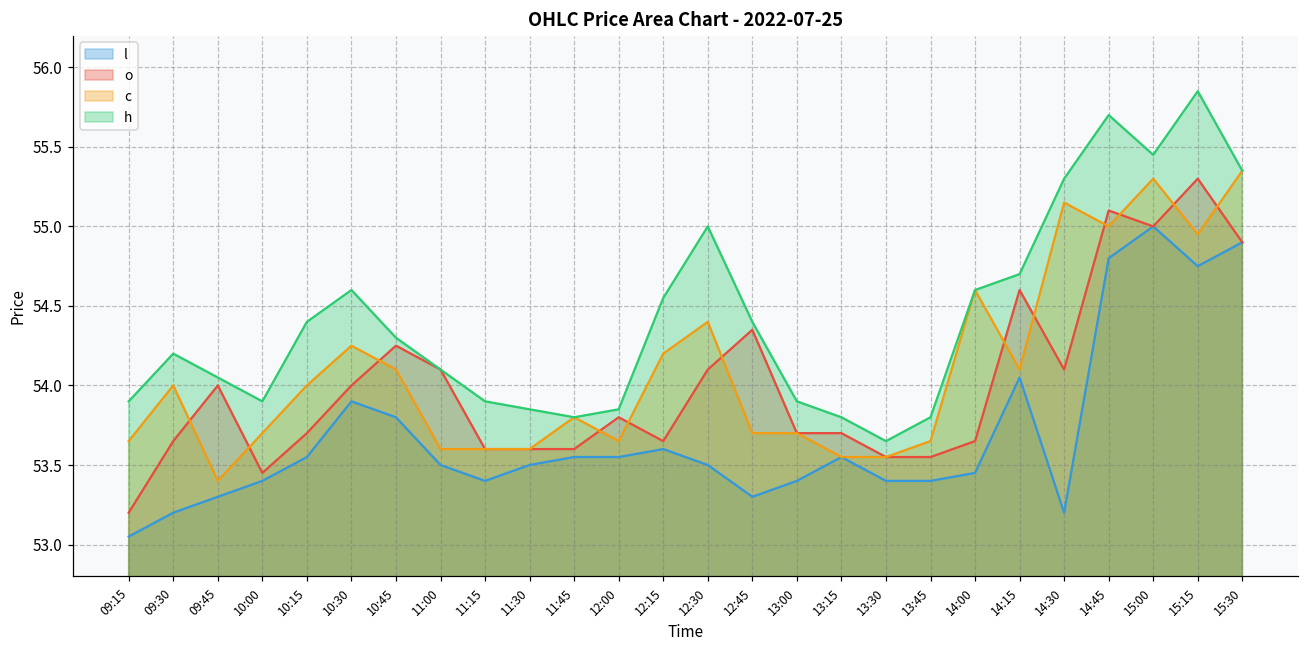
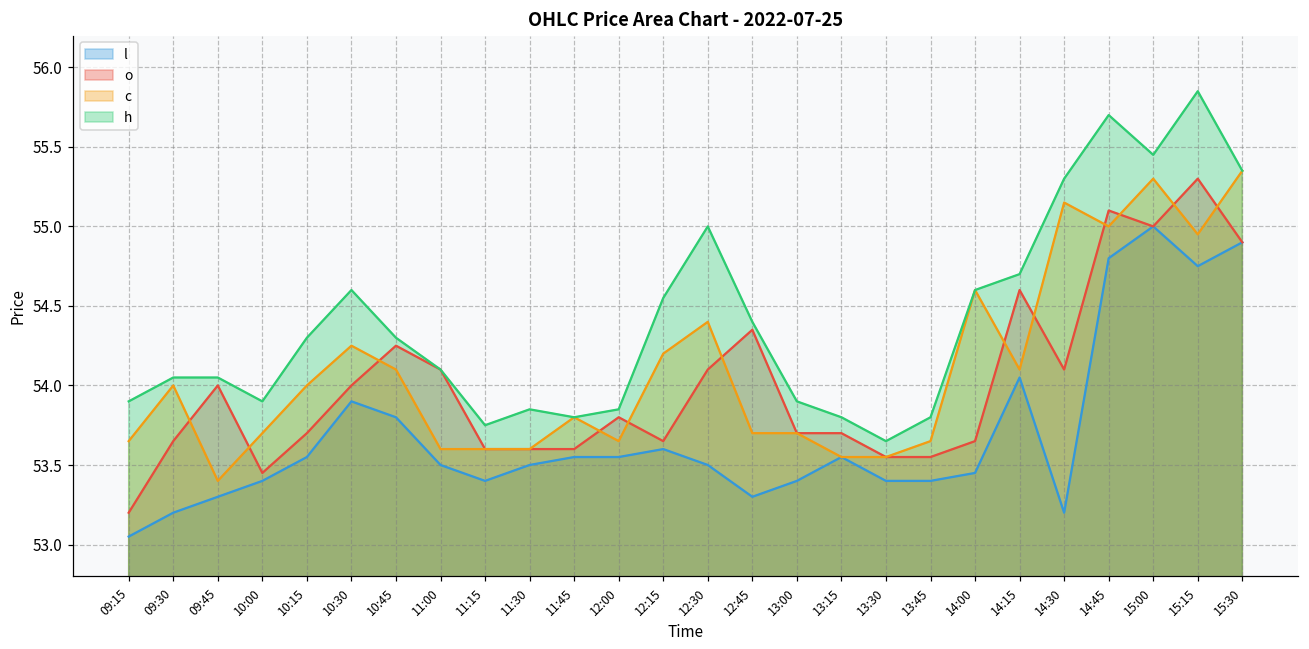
h, 09:30: 54.20 -> 54.05
h, 10:15: 54.4 -> 54.3
h, 11:15: 53.90 -> 53.75
